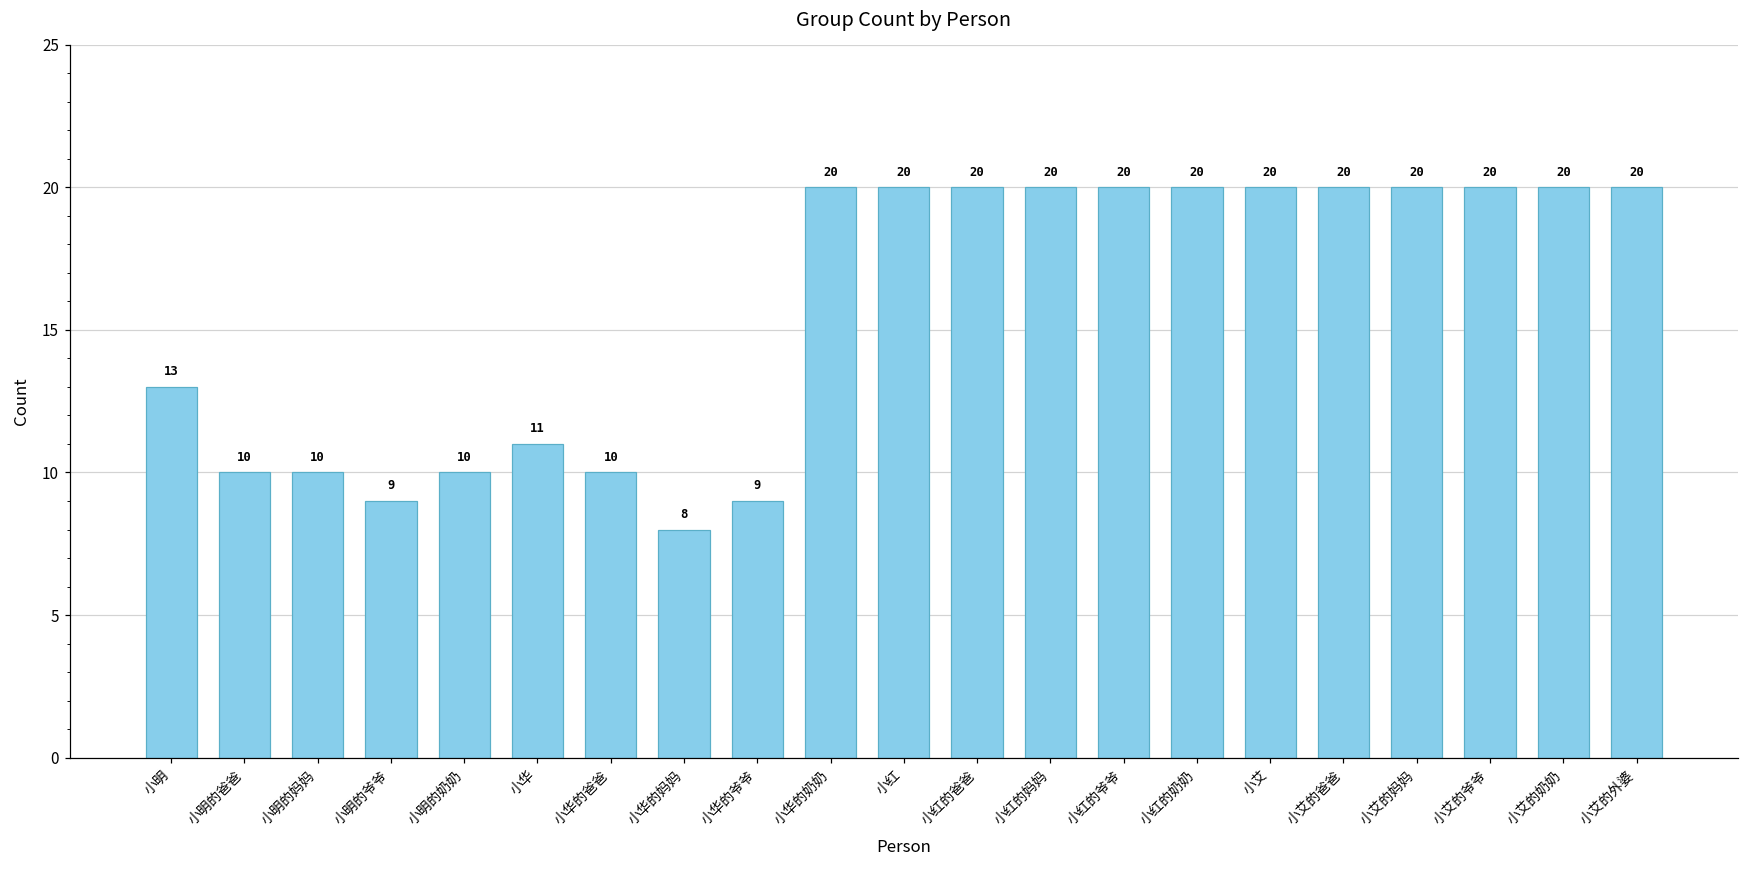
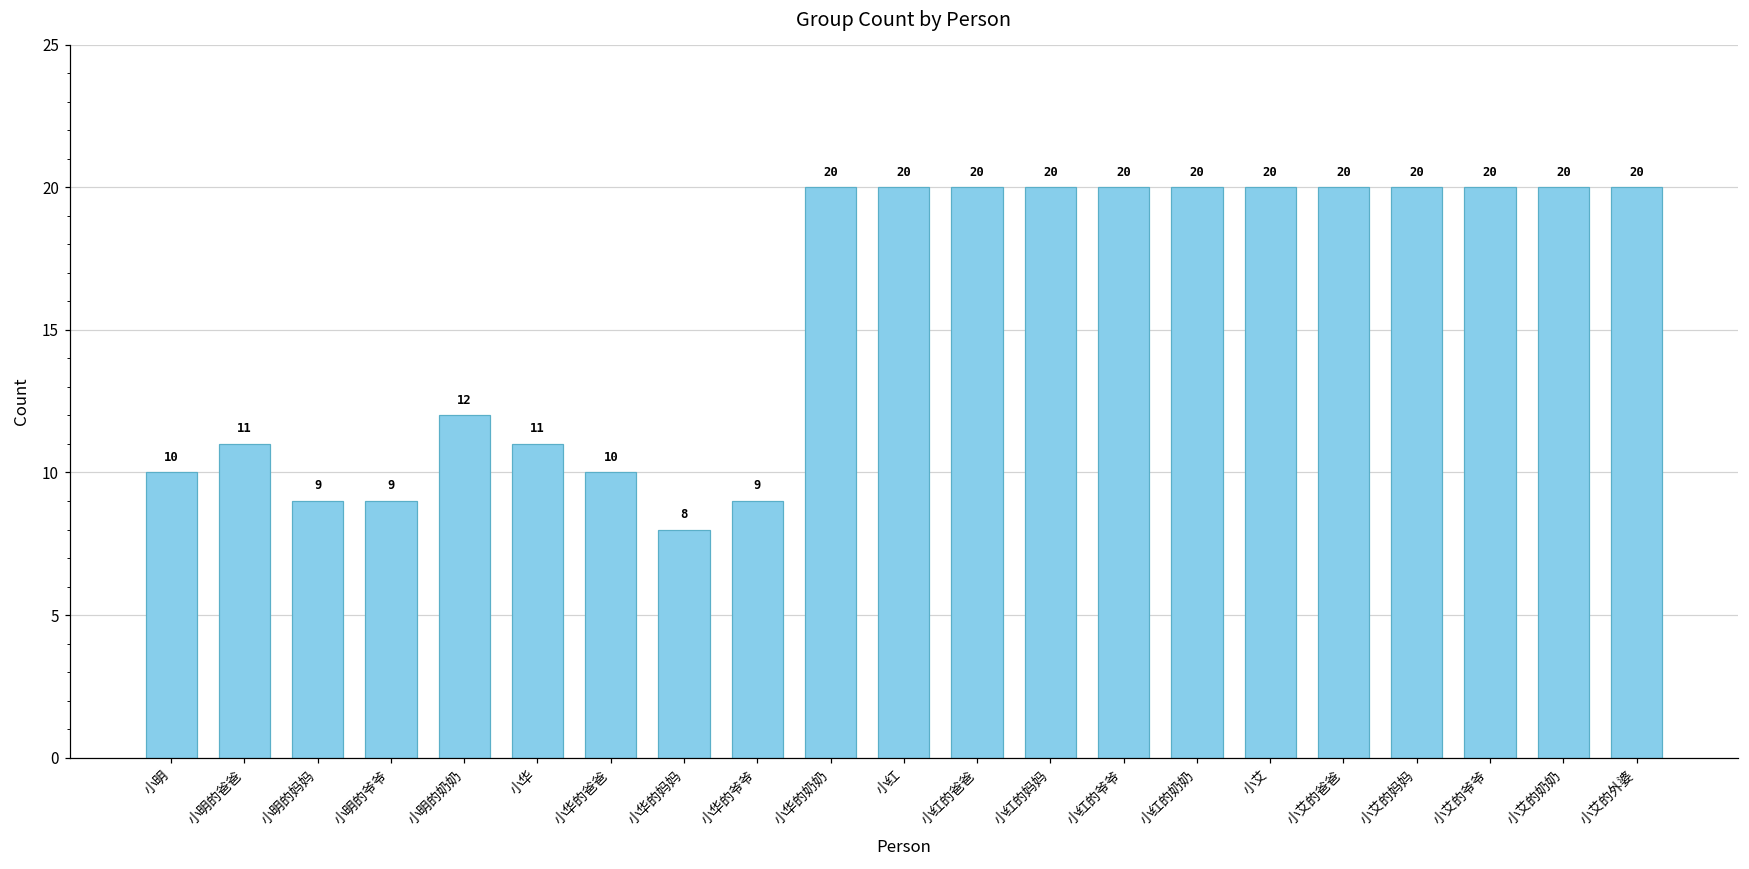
小明: 13 -> 10
小明的爸爸: 10 -> 11
小明的妈妈: 10 -> 9
小明的奶奶: 10 -> 12
